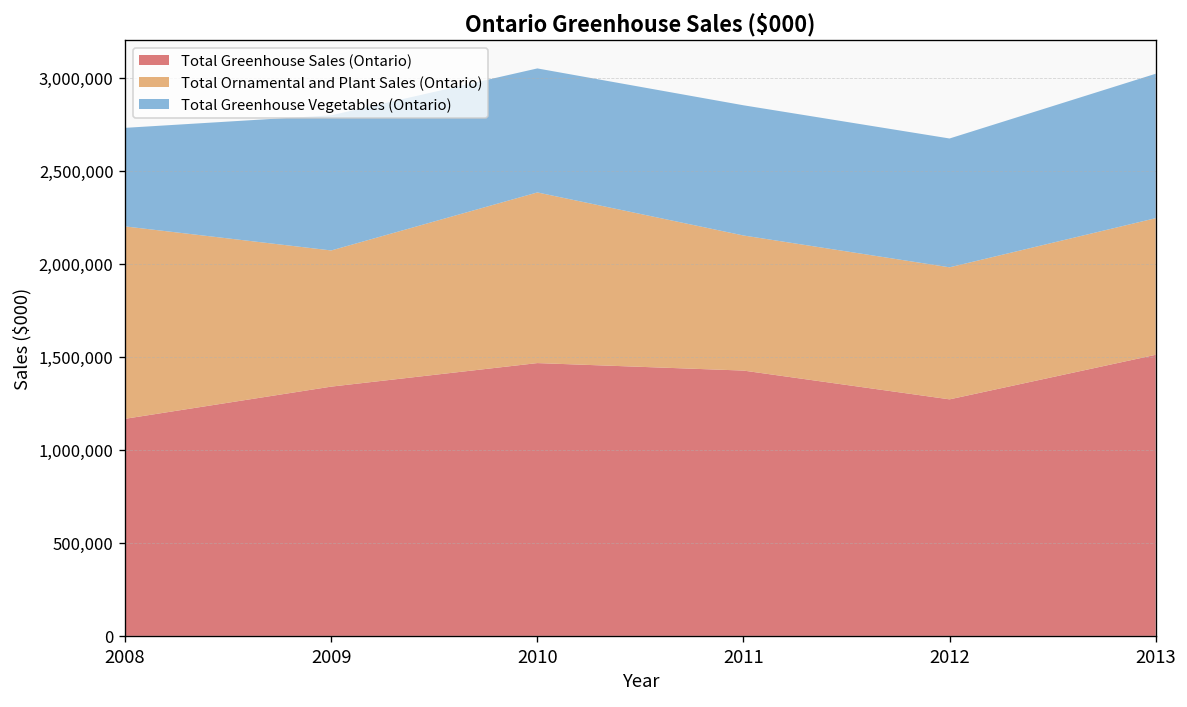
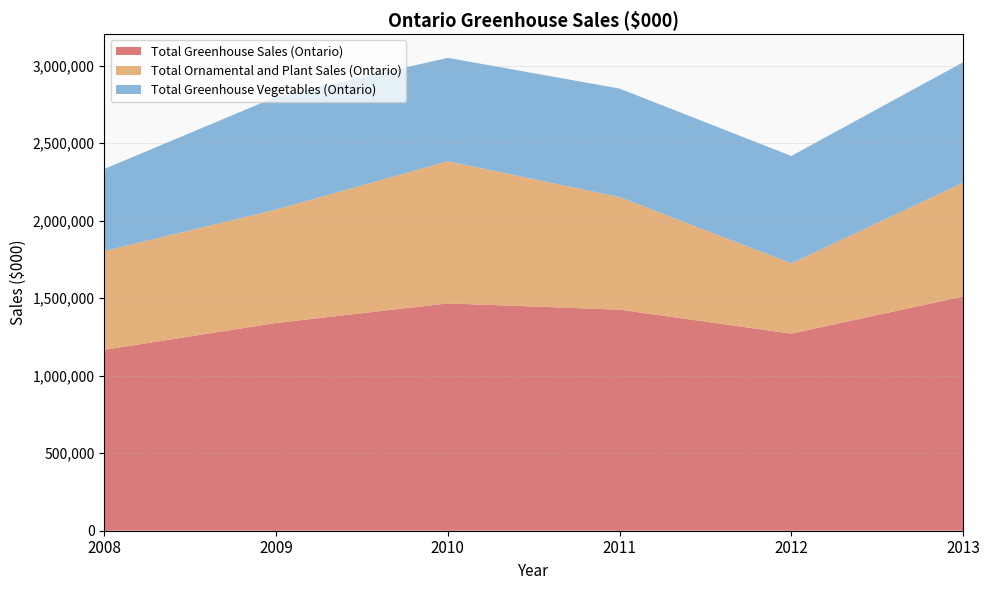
Total Ornamental and Plant Sales (Ontario), 2008: 1,030,000 -> 640,000
Total Ornamental and Plant Sales (Ontario), 2012: 710,000 -> 450,000
